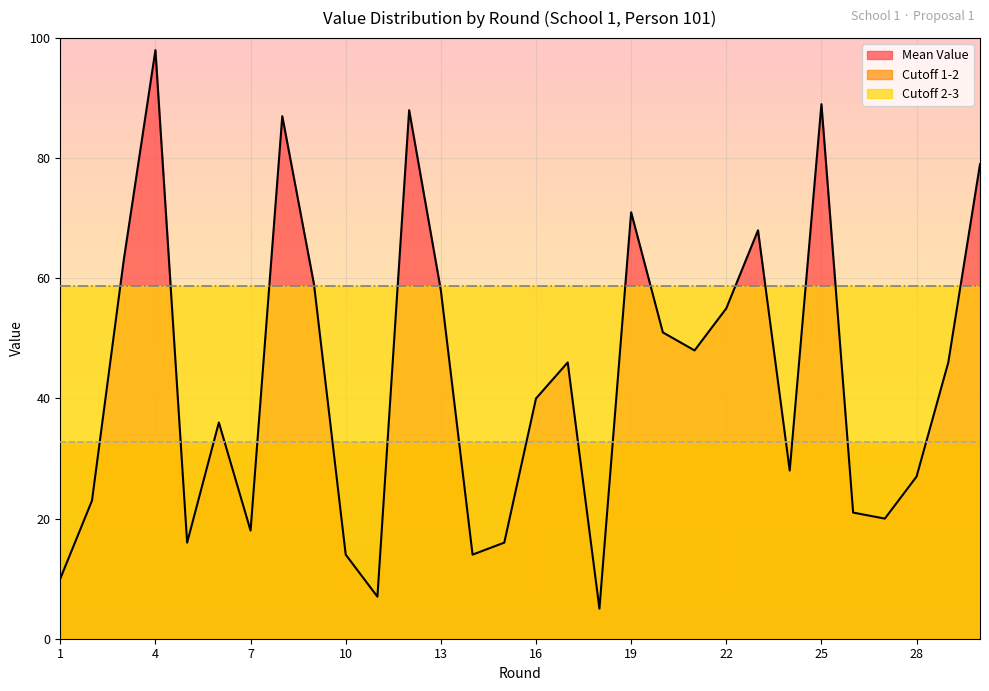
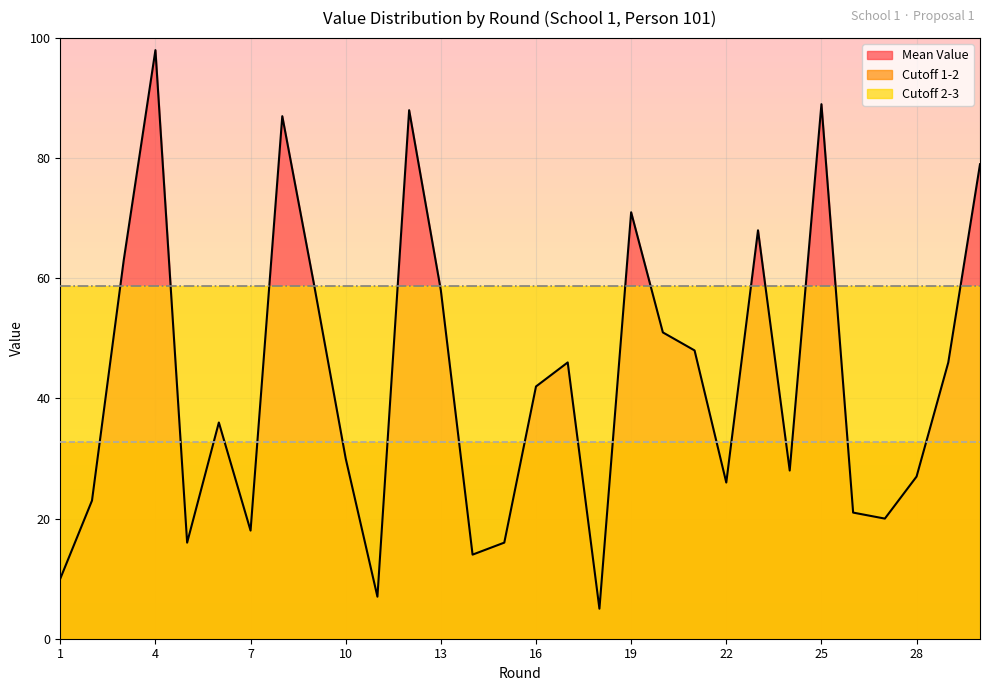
Mean Value, 10: 14 -> 30
Mean Value, 16: 40 -> 42
Mean Value, 22: 55 -> 26
